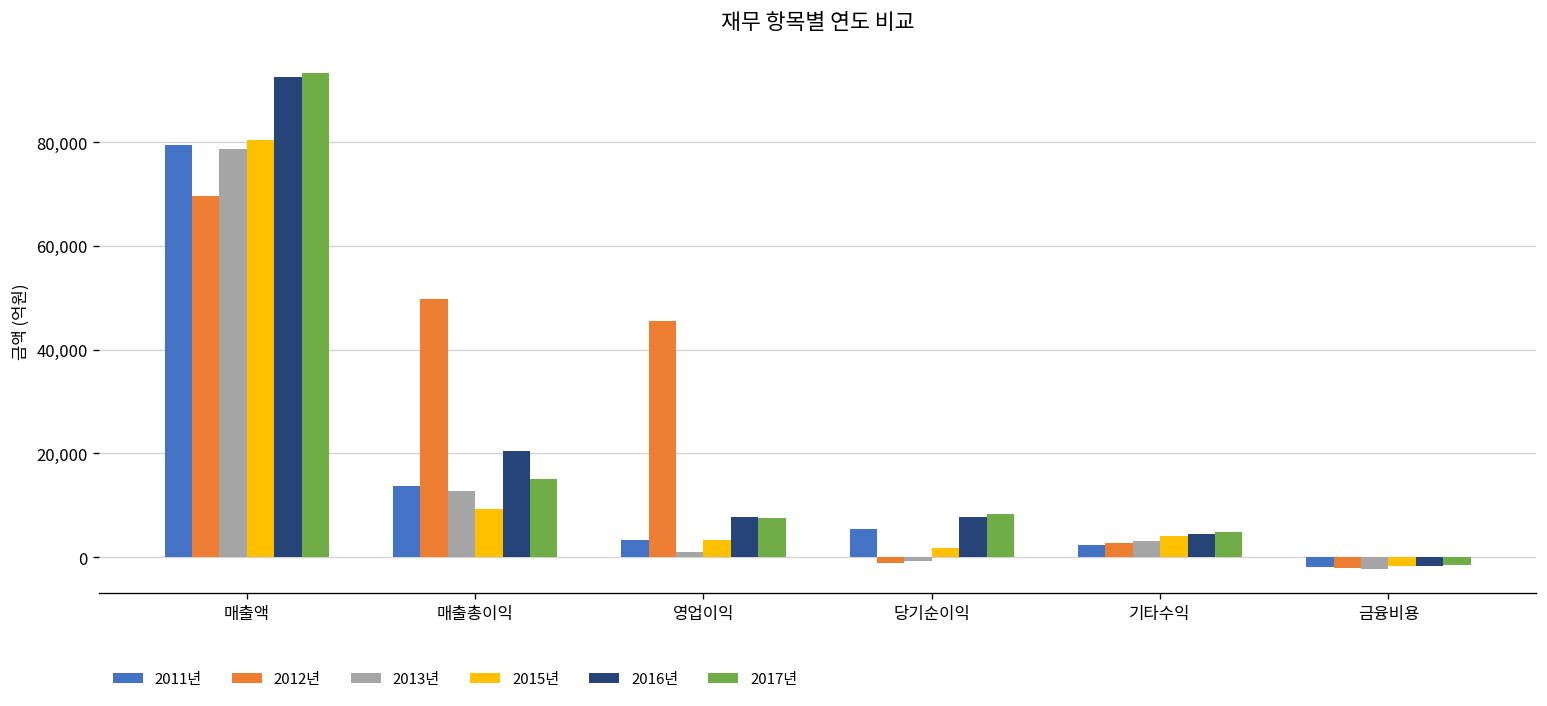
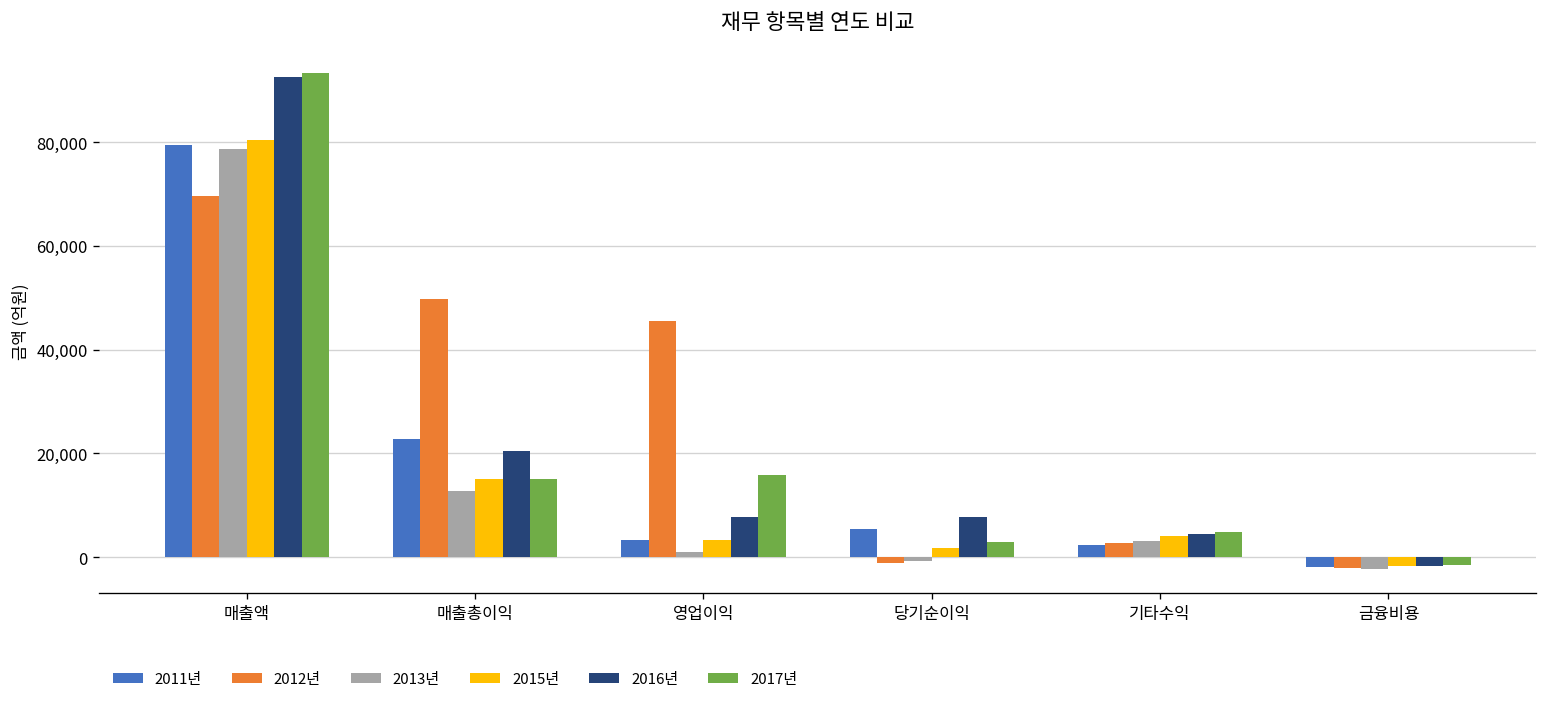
2011년, 매출총이익: 14,000 -> 23,000
2015년, 매출총이익: 9,000 -> 15,000
2017년, 영업이익: 8,000 -> 16,000
2017년, 당기순이익: 8,000 -> 3,000
